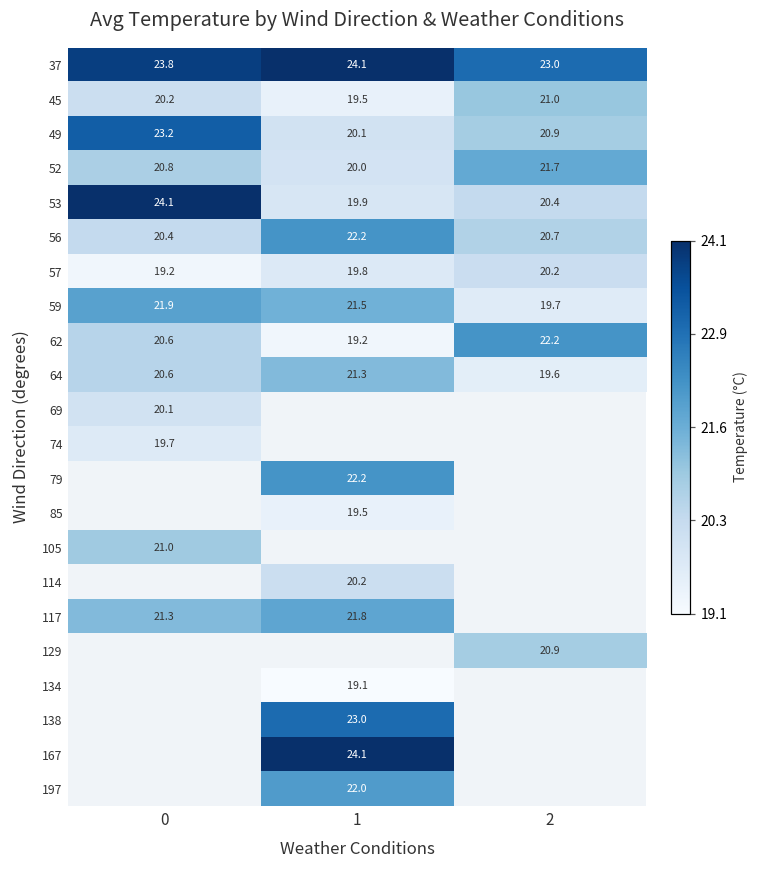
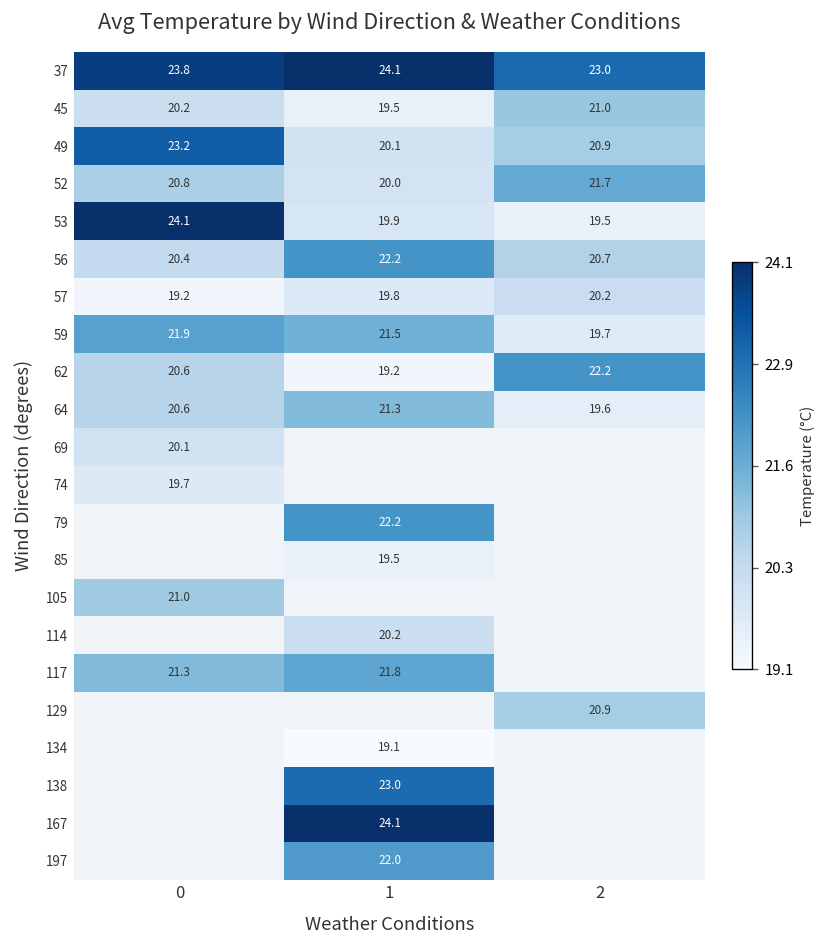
53, 2: 20.4 -> 19.5
